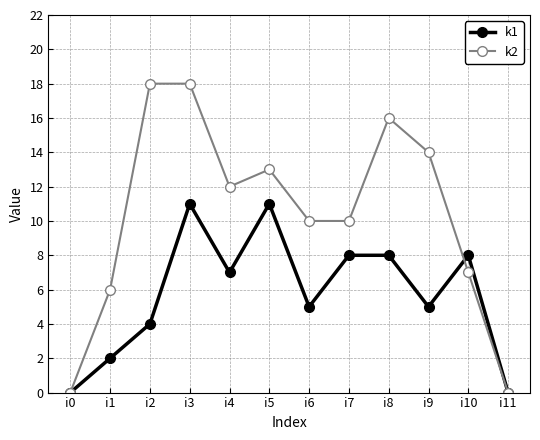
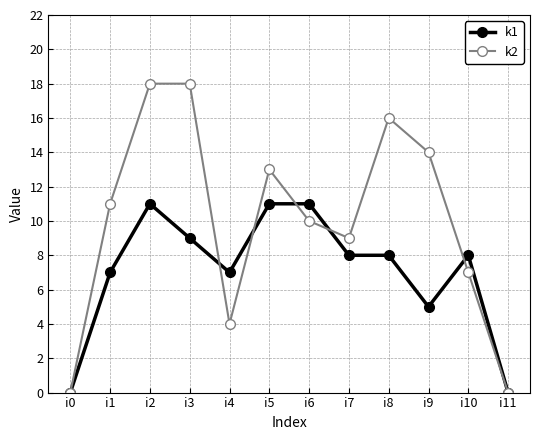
k1, i1: 2 -> 7
k2, i1: 6 -> 11
k1, i2: 4 -> 11
k1, i3: 11 -> 9
k2, i4: 12 -> 4
k1, i6: 5 -> 11
k2, i7: 10 -> 9
